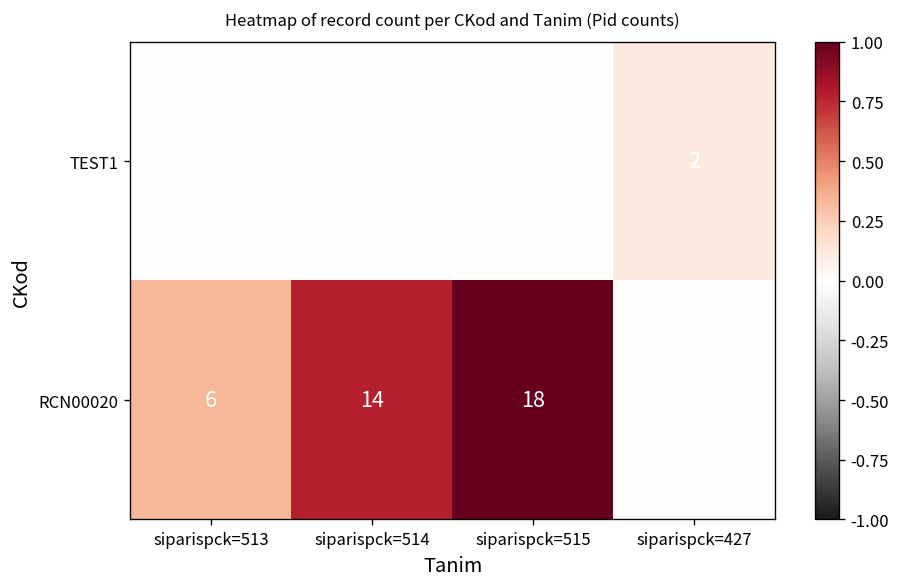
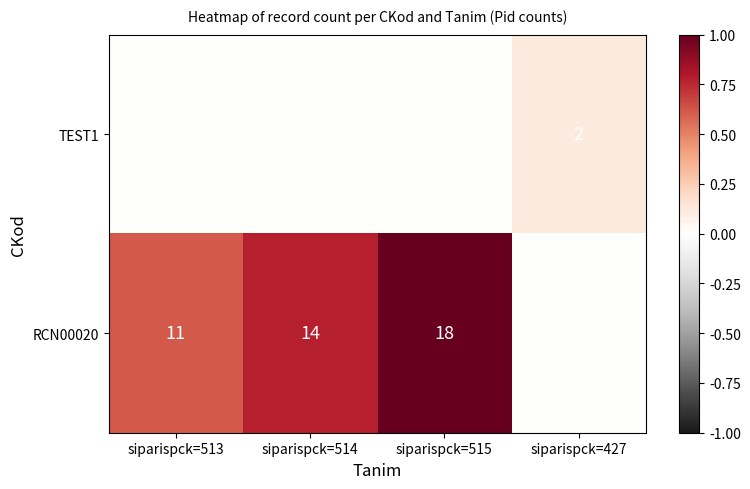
RCN00020, siparispck=513: 6 -> 11
